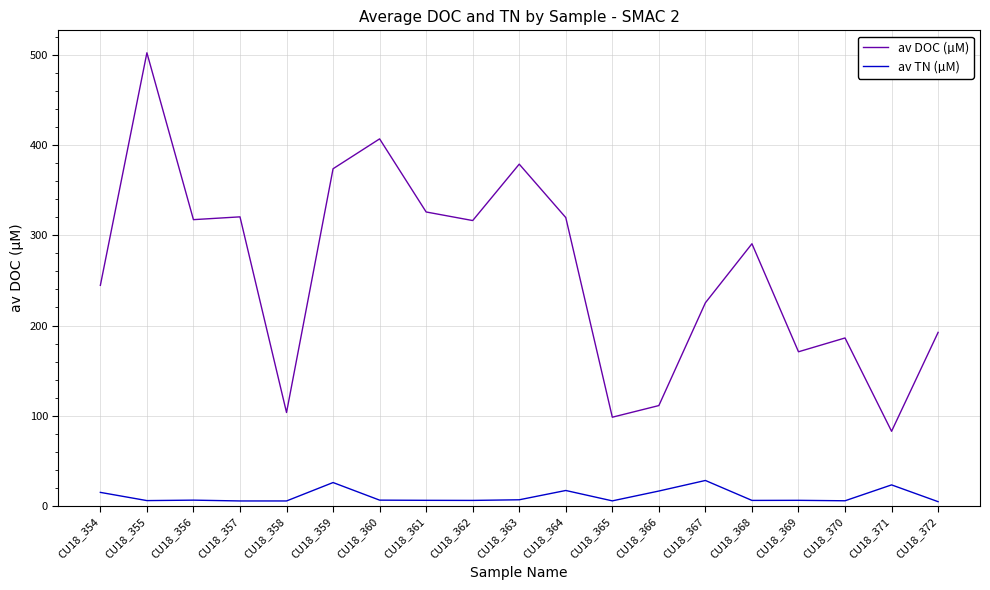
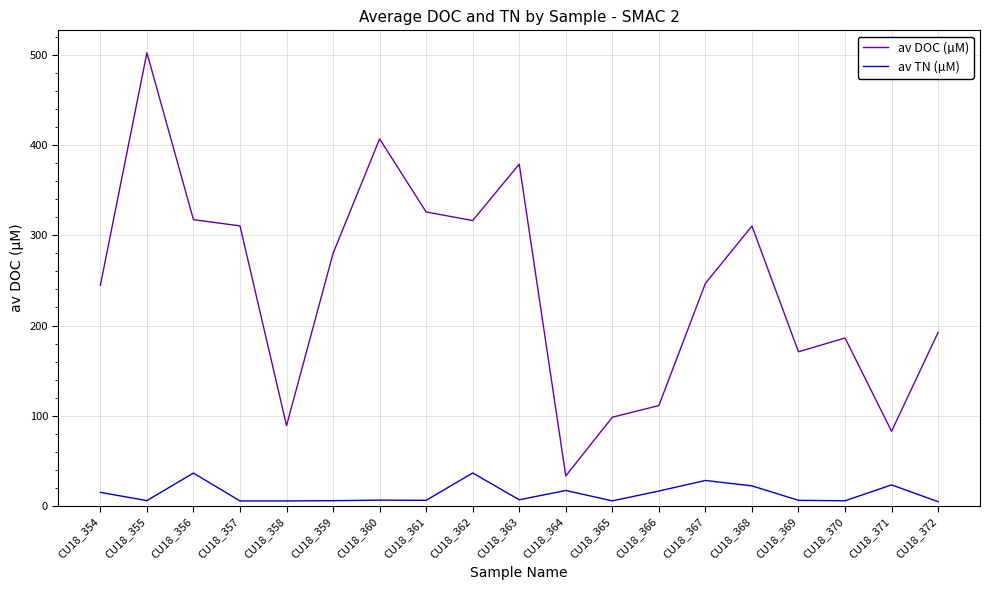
av TN (µM), CU18_356: 10 -> 40
av DOC (µM), CU18_357: 320 -> 310
av DOC (µM), CU18_358: 100 -> 90
av DOC (µM), CU18_359: 370 -> 280
av TN (µM), CU18_359: 30 -> 10
av TN (µM), CU18_362: 10 -> 40
av DOC (µM), CU18_364: 320 -> 30
av DOC (µM), CU18_367: 230 -> 250
av DOC (µM), CU18_368: 290 -> 310
av TN (µM), CU18_368: 10 -> 20
